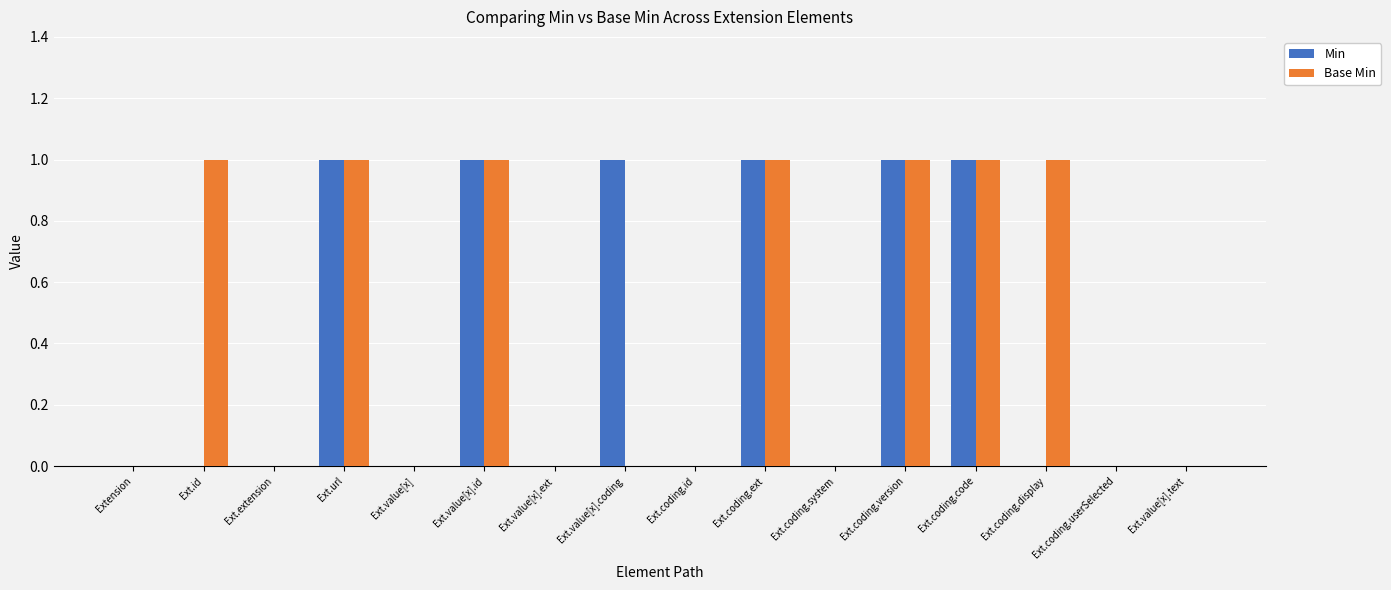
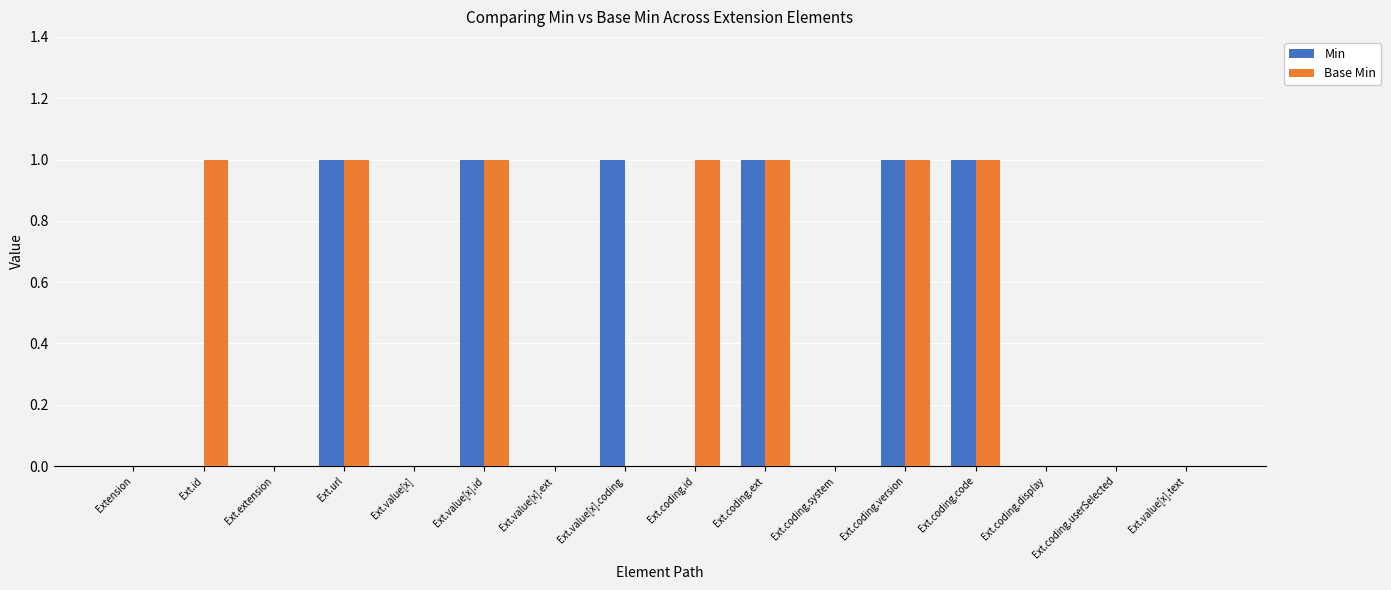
Base Min, Ext.coding.id: 0 -> 1
Base Min, Ext.coding.display: 1 -> 0
